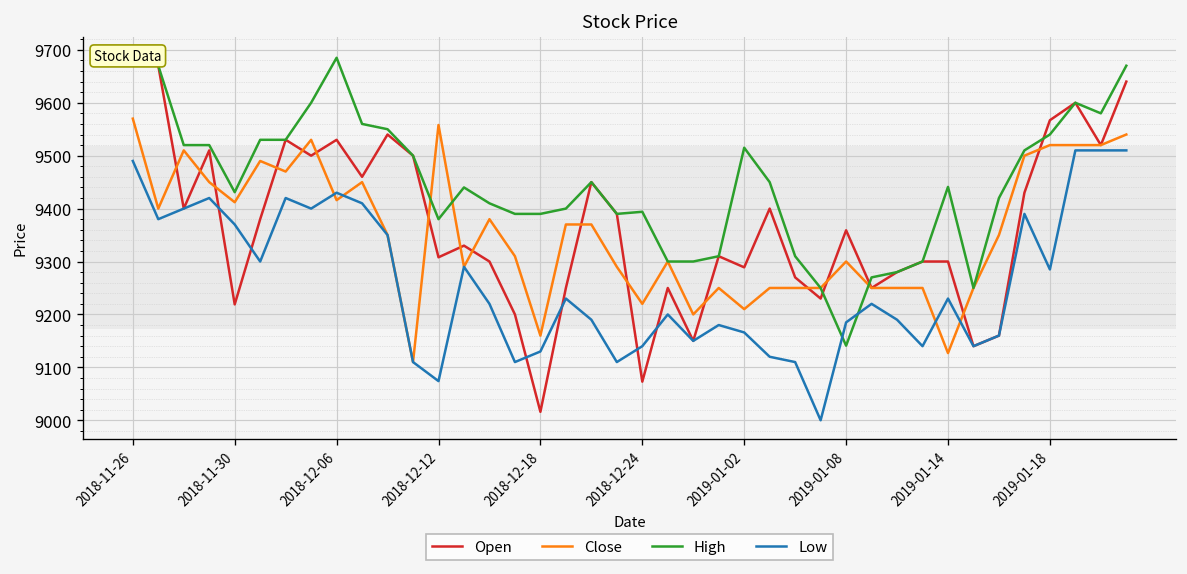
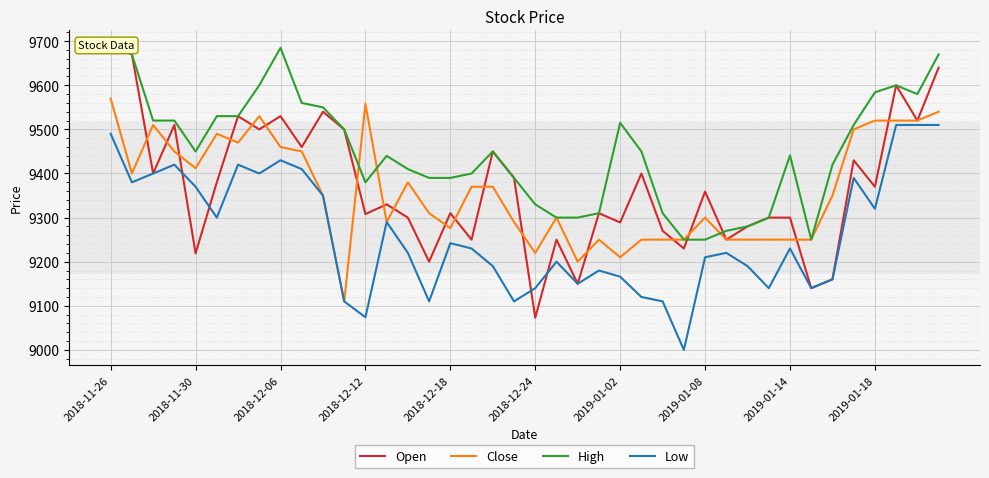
High, 2018-11-30: 9430 -> 9450
Close, 2018-12-06: 9420 -> 9460
Open, 2018-12-18: 9020 -> 9310
Close, 2018-12-18: 9160 -> 9280
Low, 2018-12-18: 9130 -> 9240
High, 2018-12-24: 9390 -> 9330
High, 2019-01-08: 9140 -> 9250
Low, 2019-01-08: 9190 -> 9210
Close, 2019-01-14: 9130 -> 9250
Open, 2019-01-18: 9570 -> 9370
High, 2019-01-18: 9540 -> 9580
Low, 2019-01-18: 9290 -> 9320
